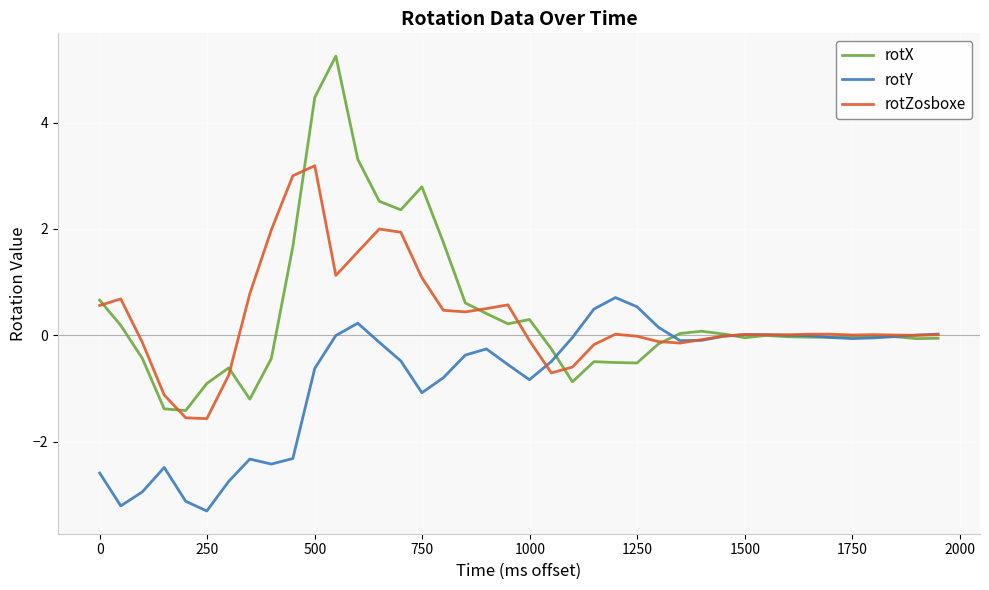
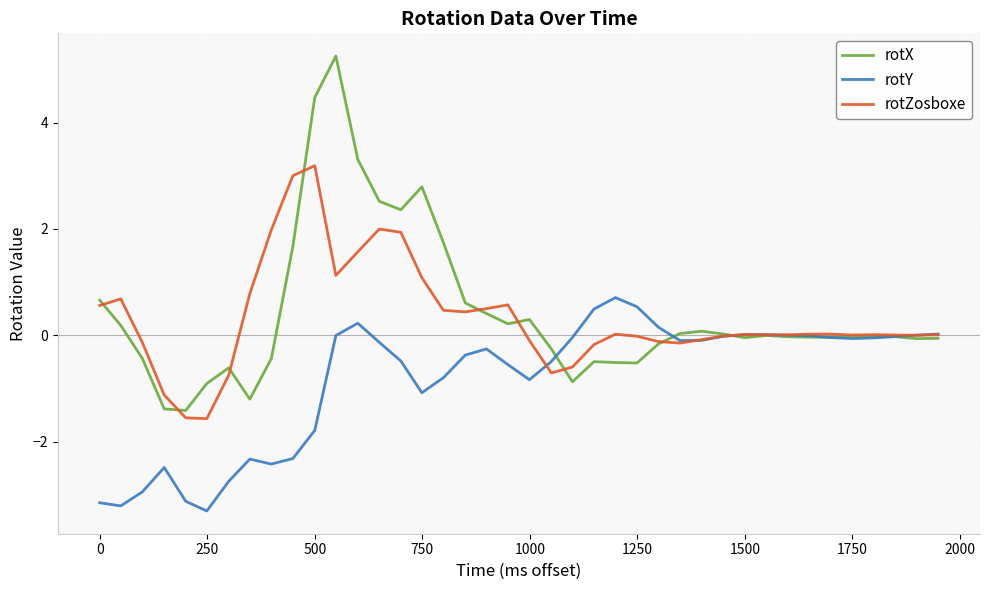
rotY, 0: -2.6 -> -3.1
rotY, 500: -0.6 -> -1.8
